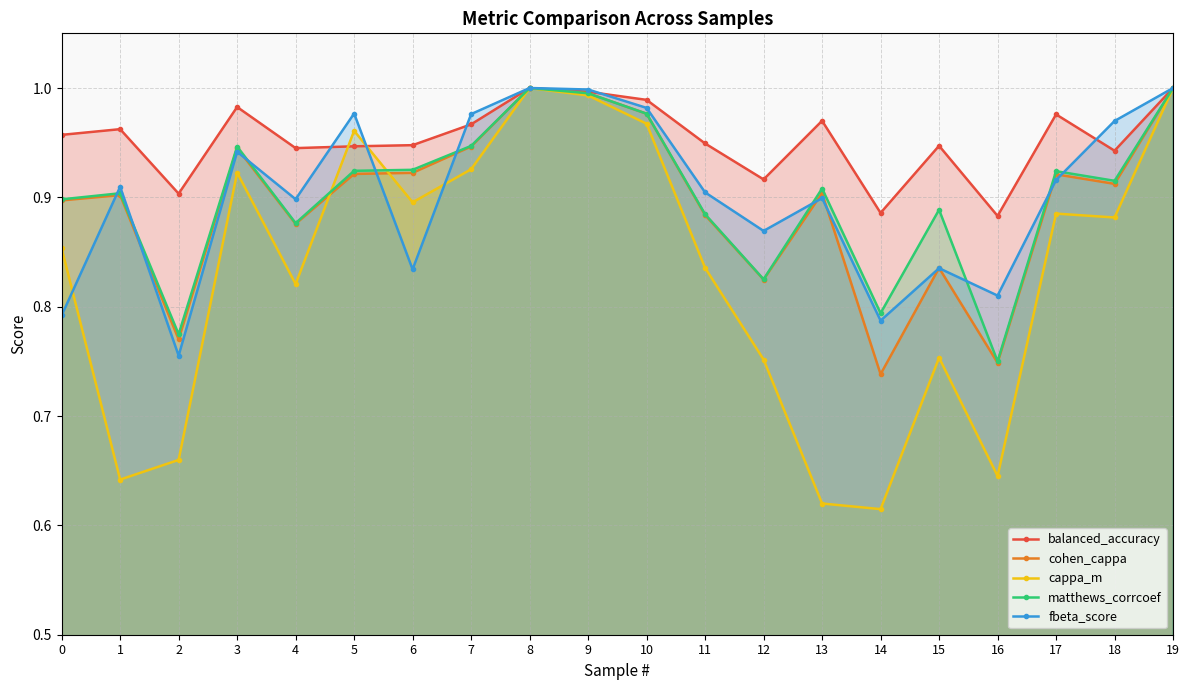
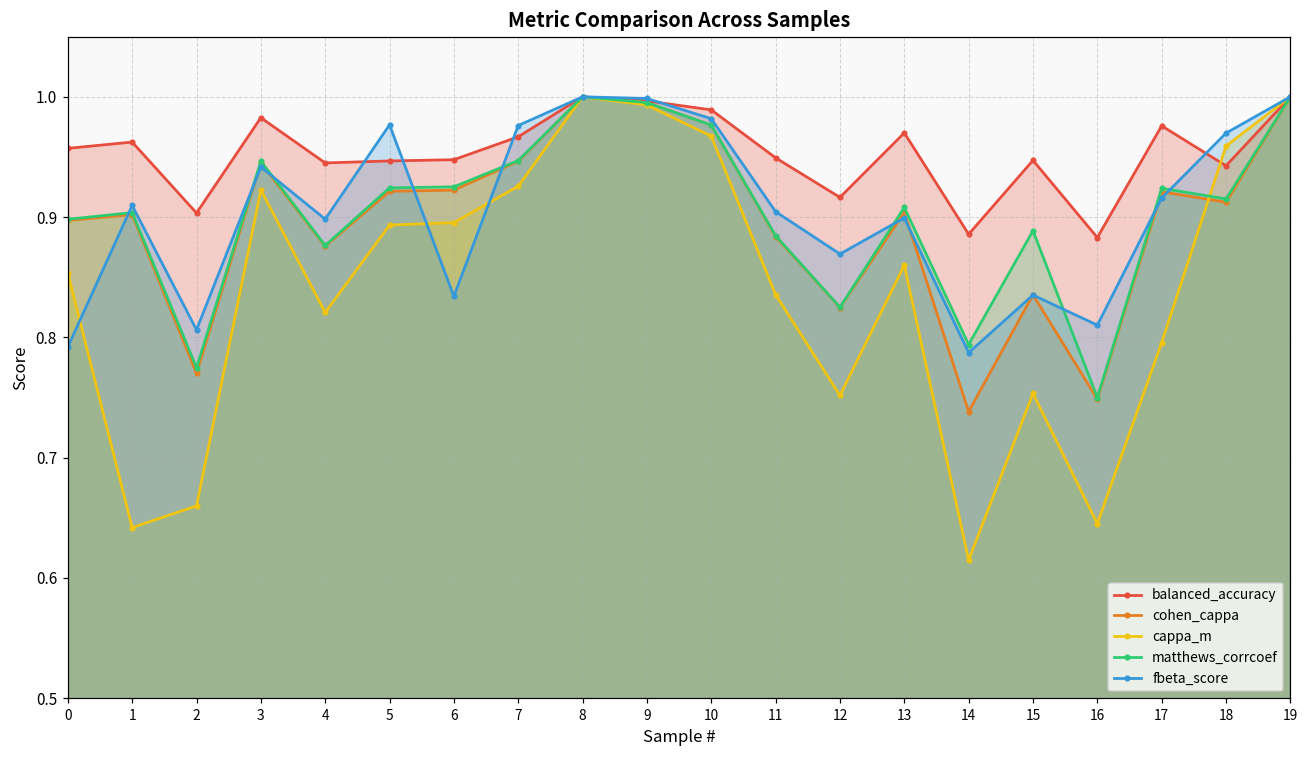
fbeta_score, 2: 0.755 -> 0.806
cappa_m, 5: 0.961 -> 0.893
cappa_m, 13: 0.62 -> 0.86
cappa_m, 17: 0.885 -> 0.796
cappa_m, 18: 0.882 -> 0.959
